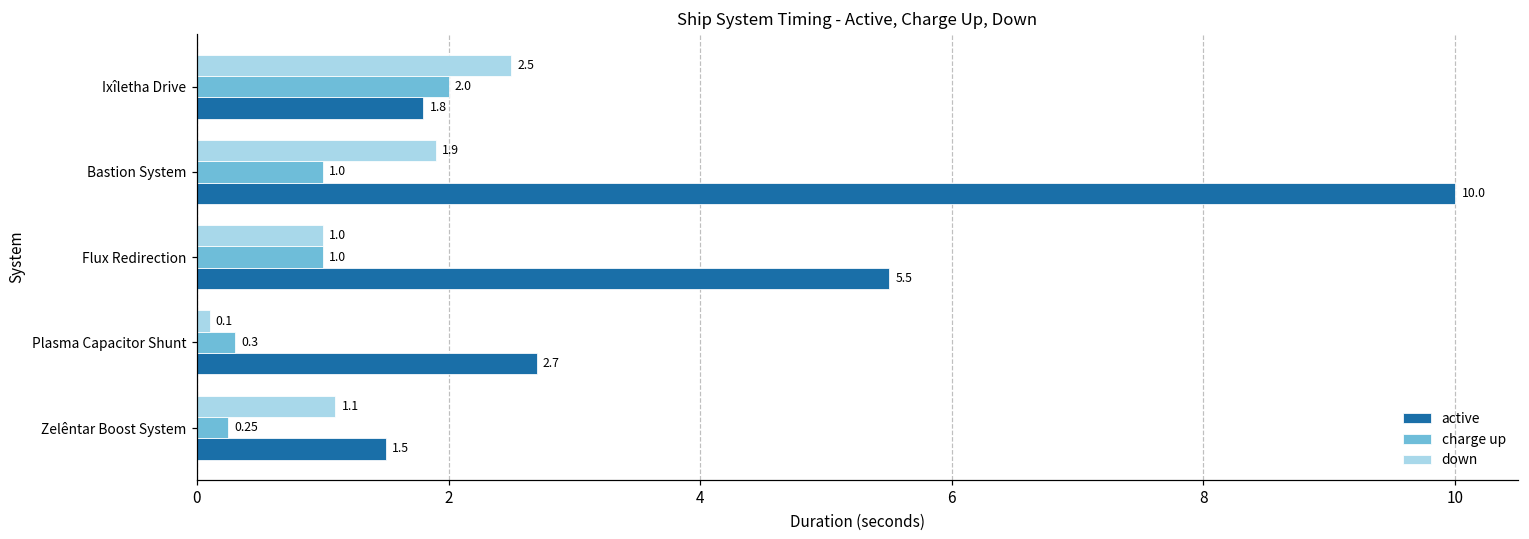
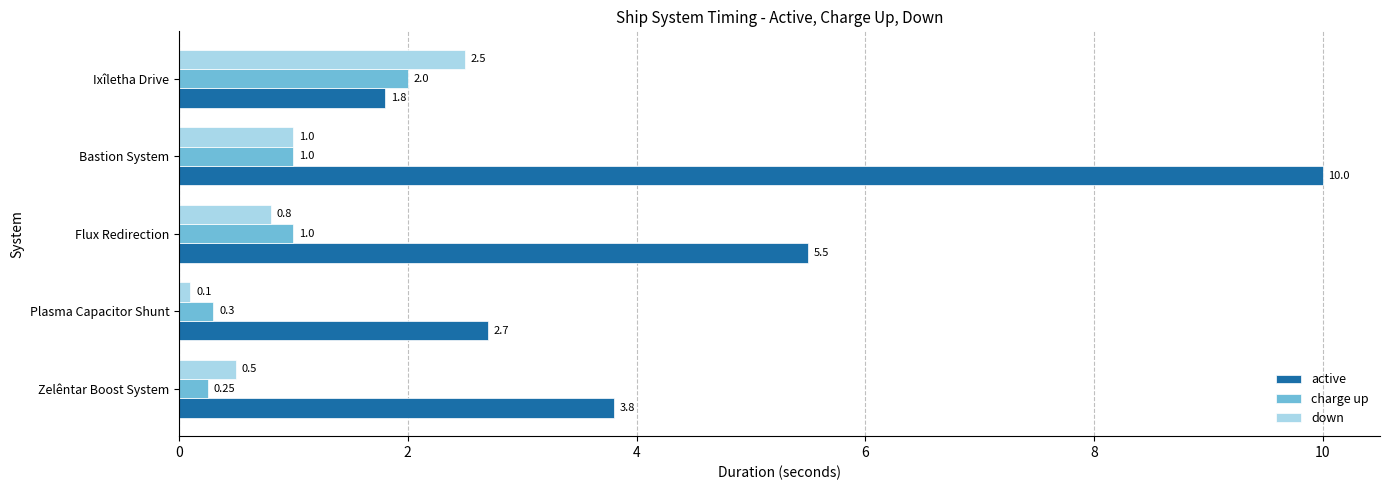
down, Bastion System: 1.9 -> 1.0
down, Flux Redirection: 1.0 -> 0.8
down, Zelêntar Boost System: 1.1 -> 0.5
active, Zelêntar Boost System: 1.5 -> 3.8
